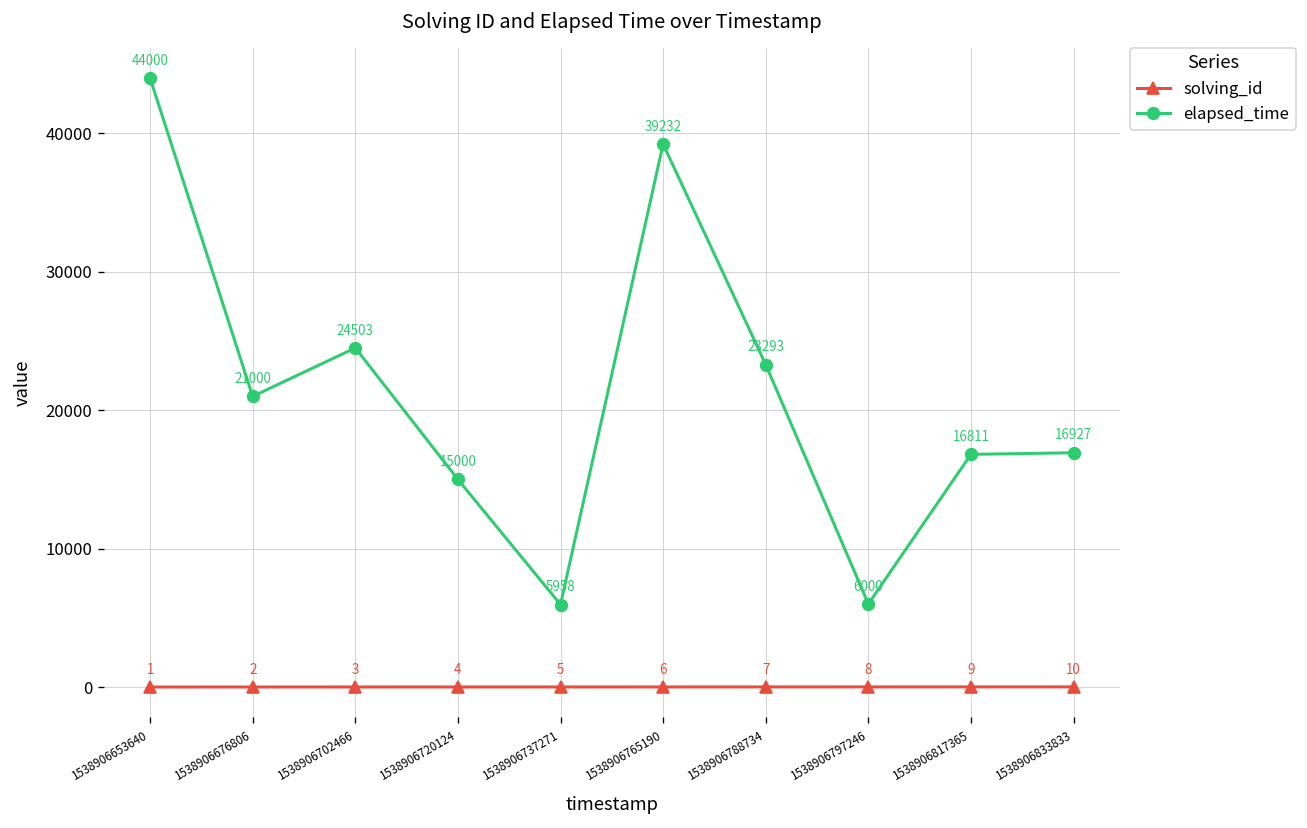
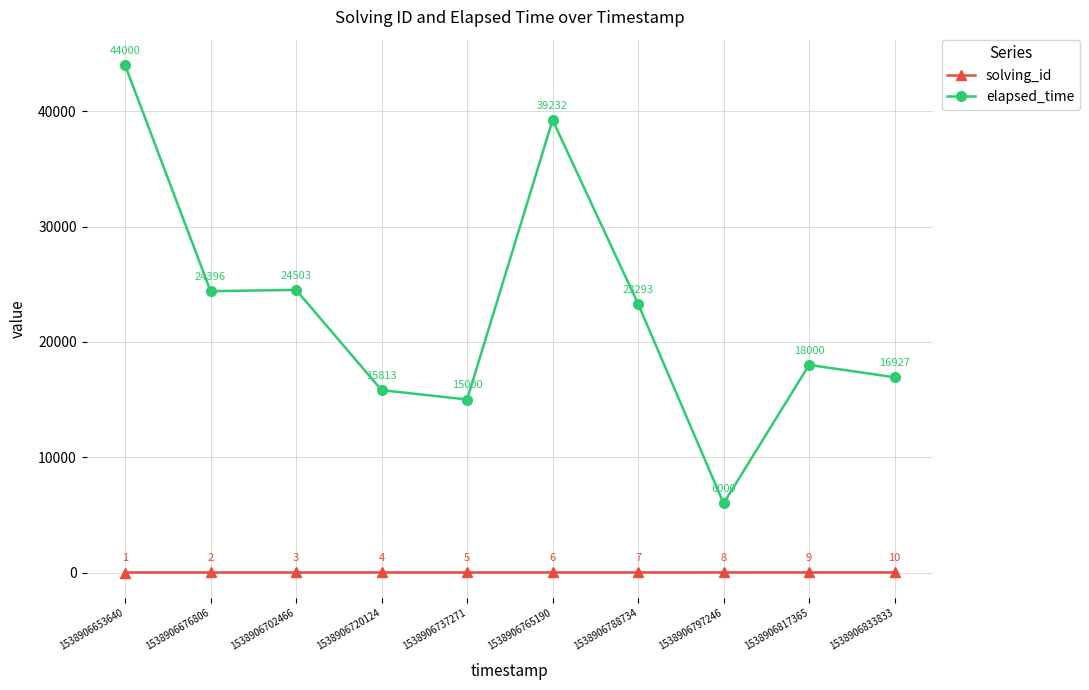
elapsed_time, 1538906676806: 21000 -> 24396
elapsed_time, 1538906720124: 15000 -> 15813
elapsed_time, 1538906737271: 5958 -> 15000
elapsed_time, 1538906817365: 16811 -> 18000
